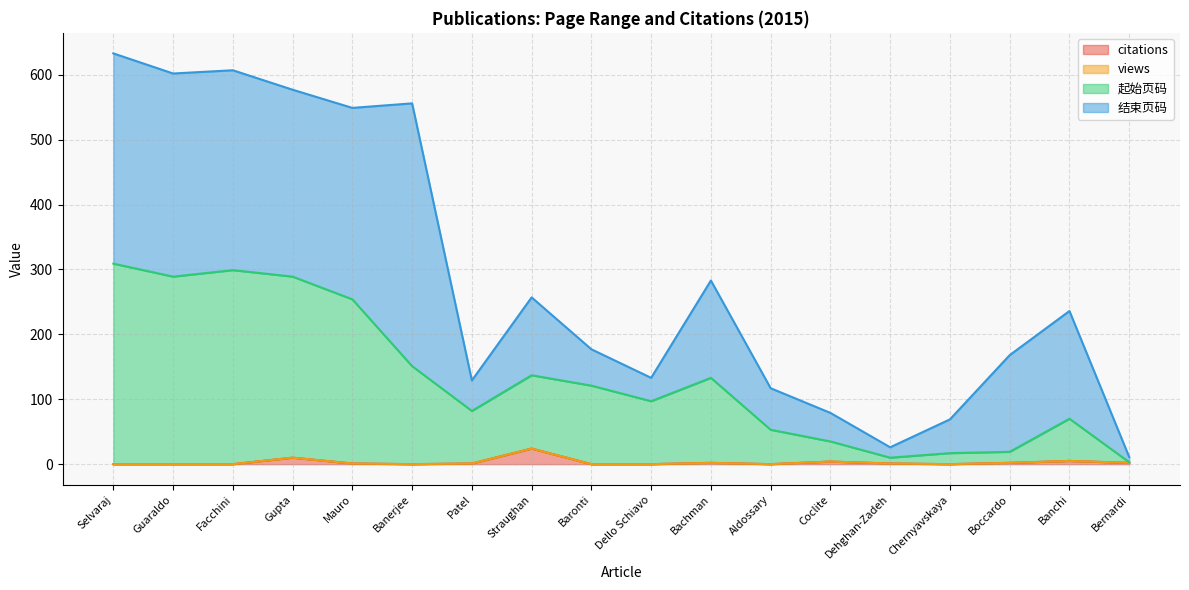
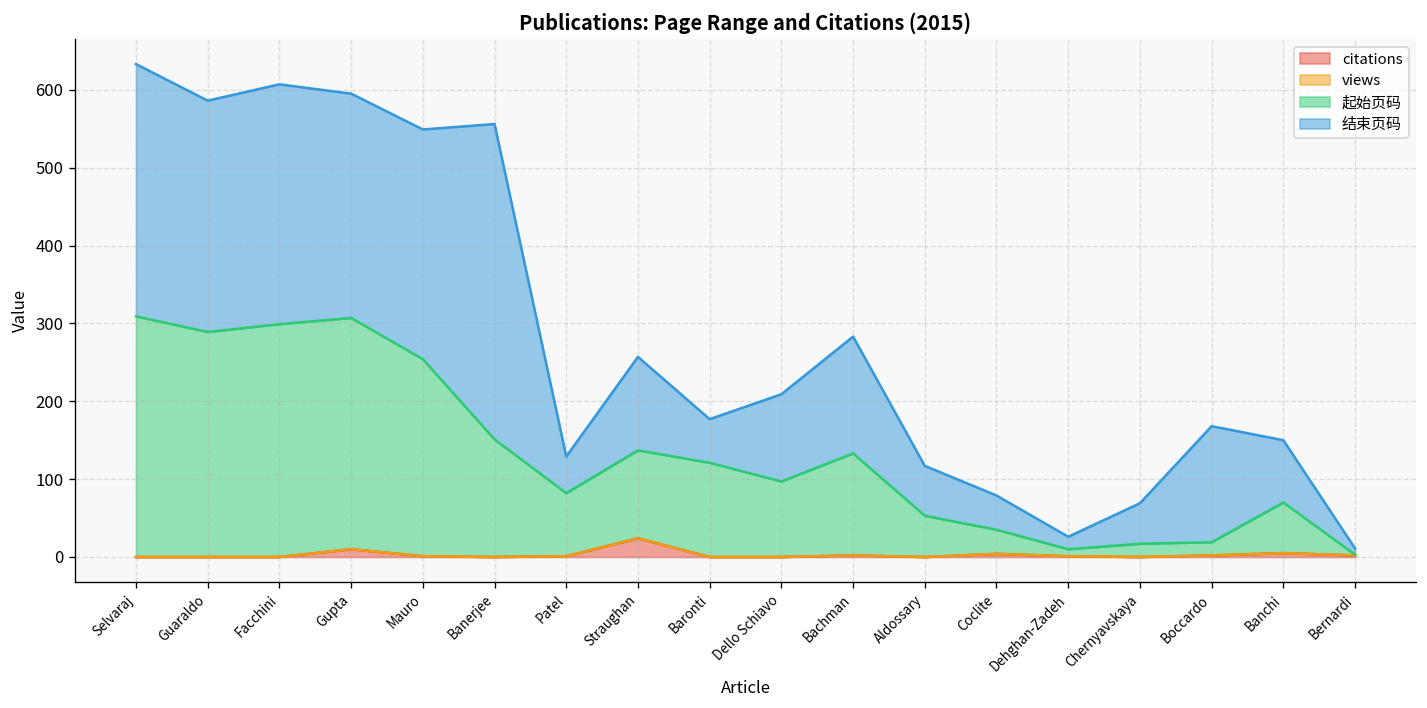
结束页码, Guaraldo: 310 -> 300
起始页码, Gupta: 280 -> 300
结束页码, Dello Schiavo: 40 -> 110
结束页码, Banchi: 170 -> 80
